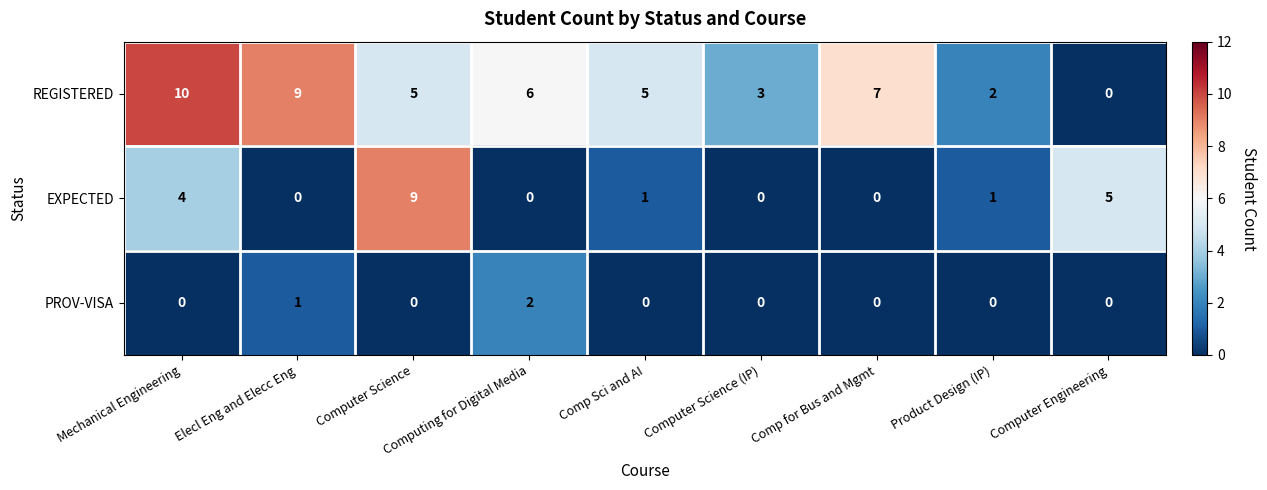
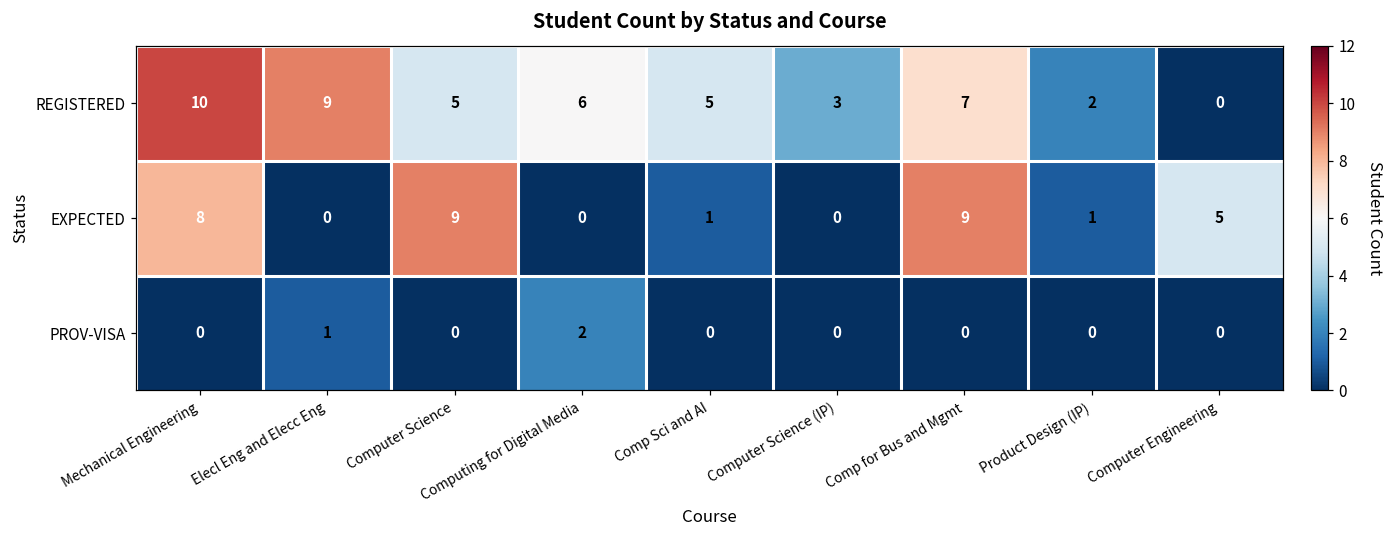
EXPECTED, Mechanical Engineering: 4 -> 8
EXPECTED, Comp for Bus and Mgmt: 0 -> 9
